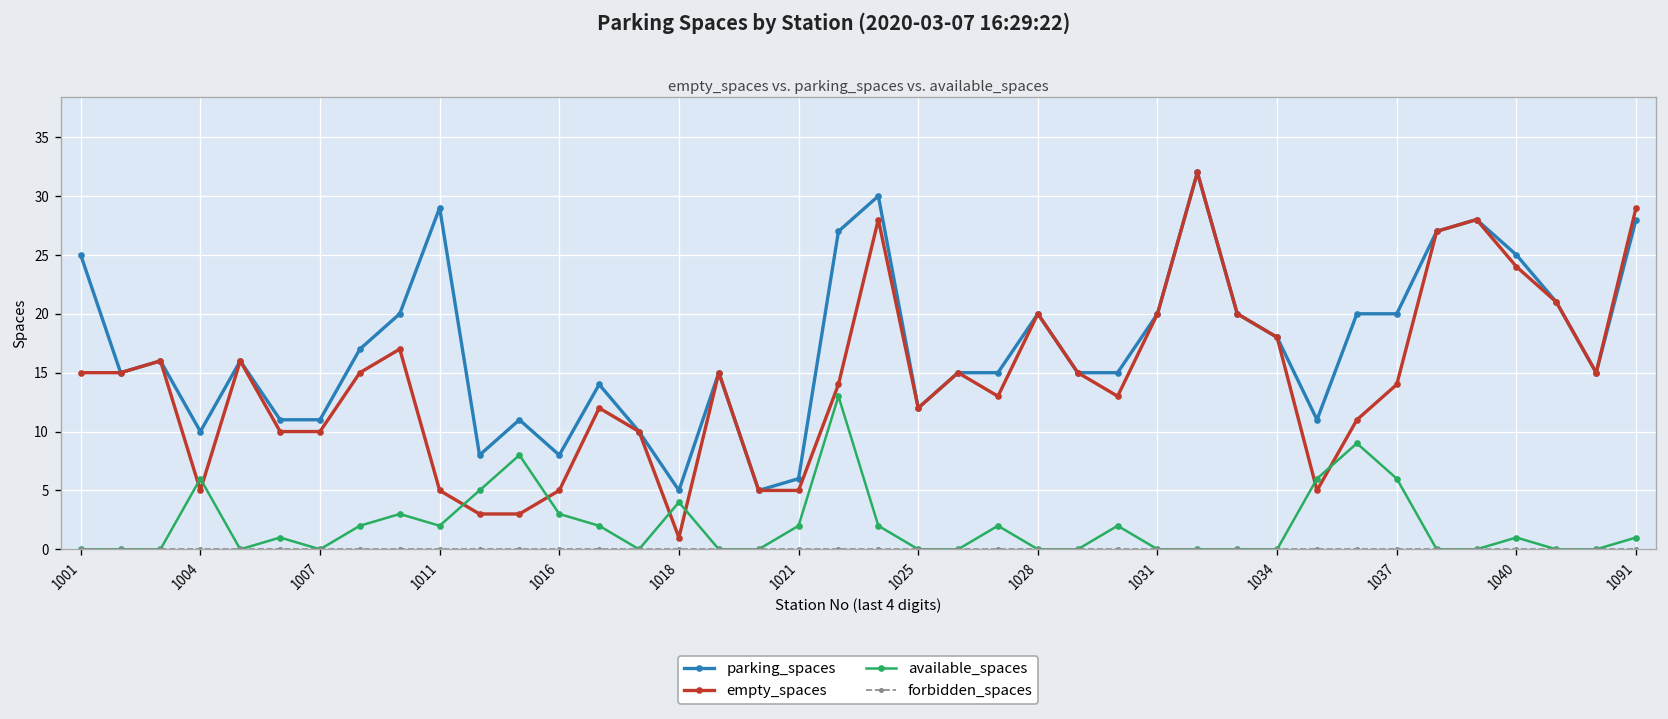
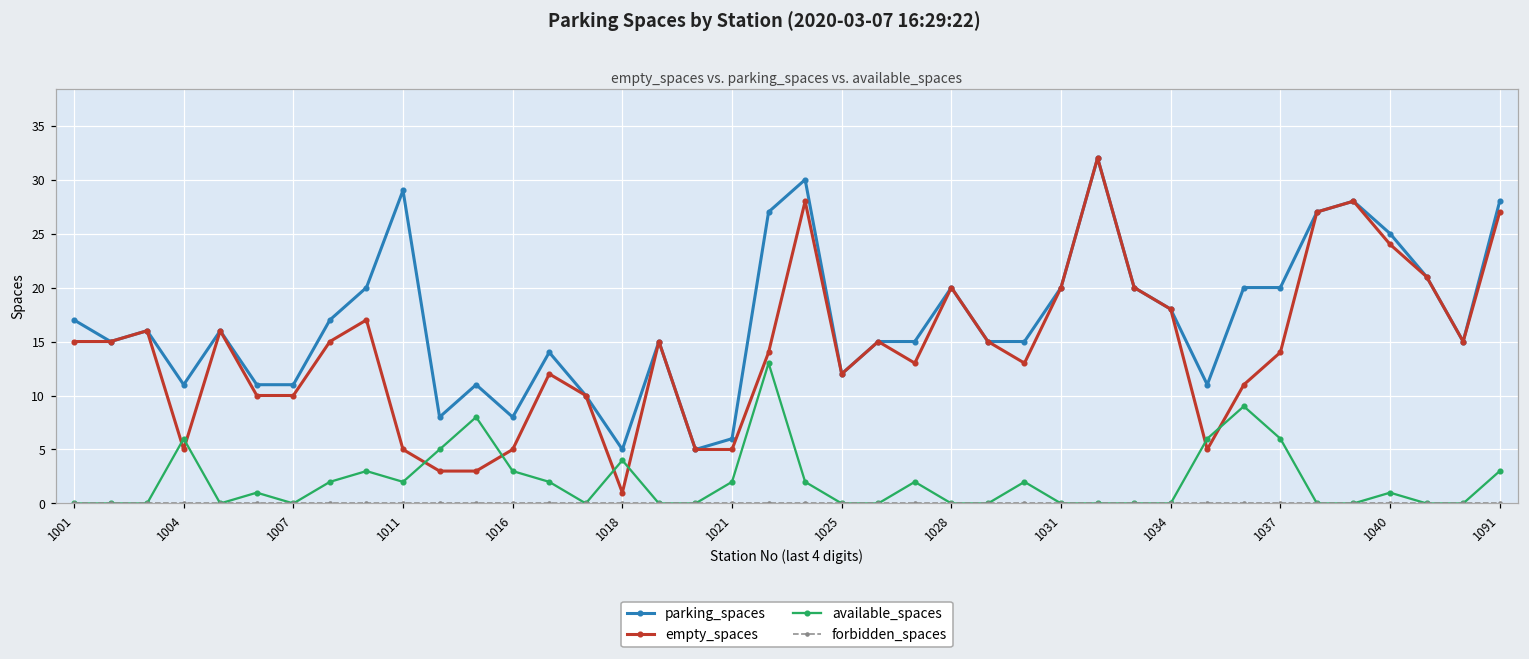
parking_spaces, 1001: 25 -> 17
parking_spaces, 1004: 10 -> 11
empty_spaces, 1091: 29 -> 27
available_spaces, 1091: 1 -> 3
